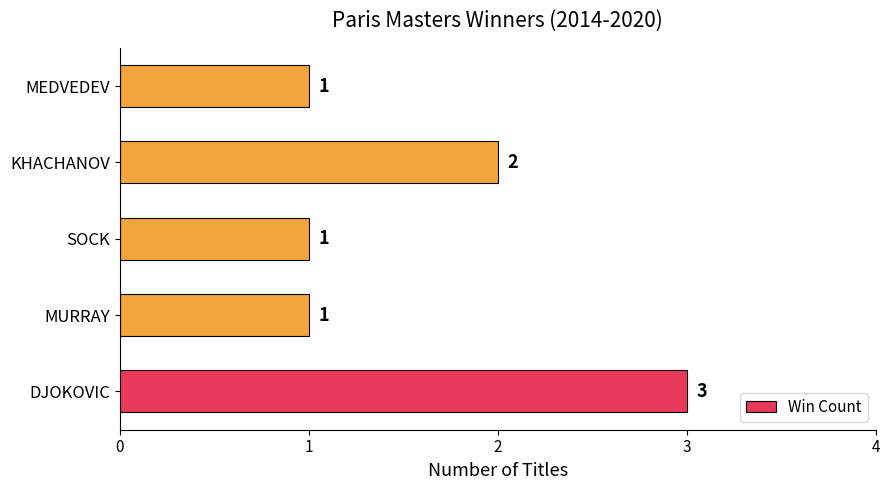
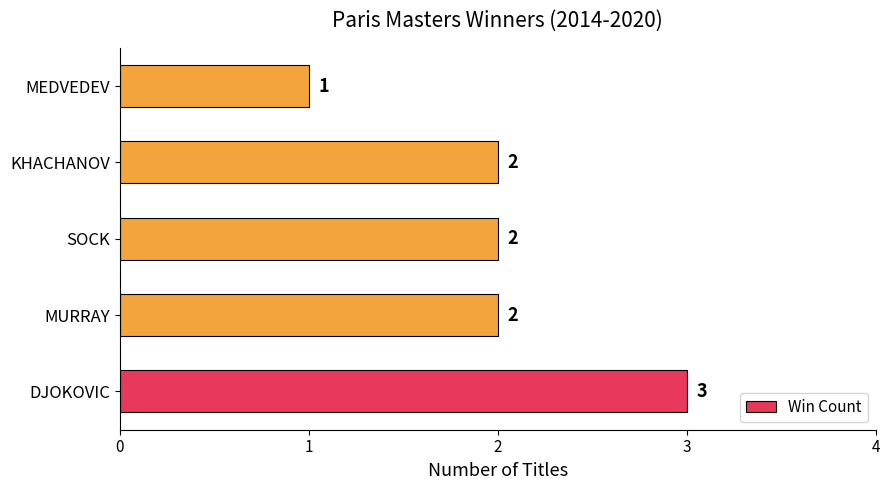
SOCK: 1 -> 2
MURRAY: 1 -> 2
